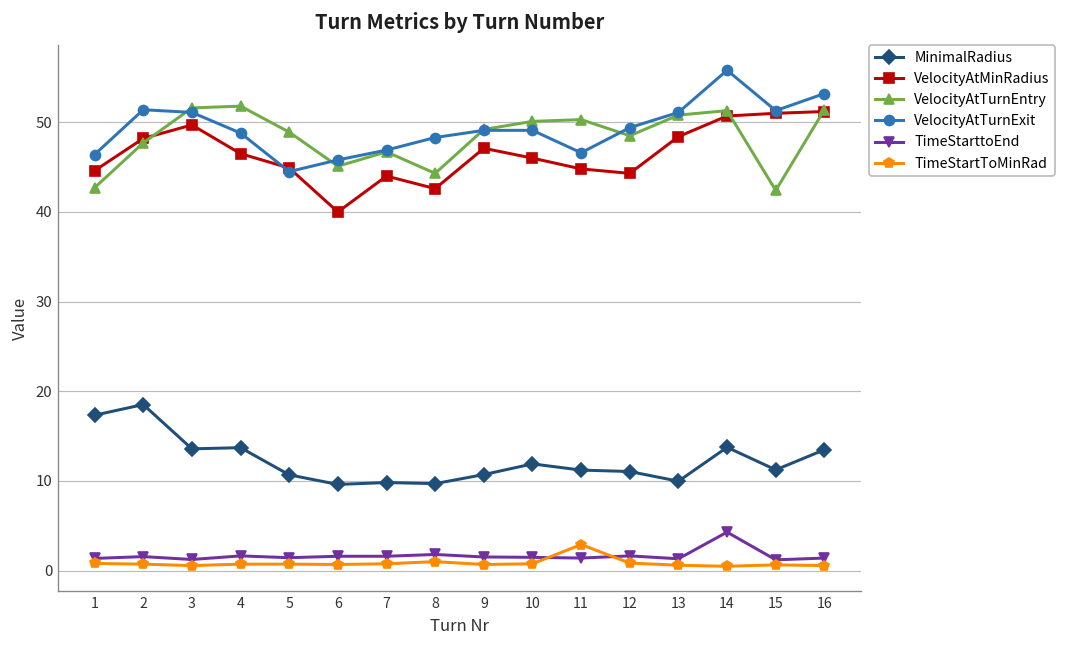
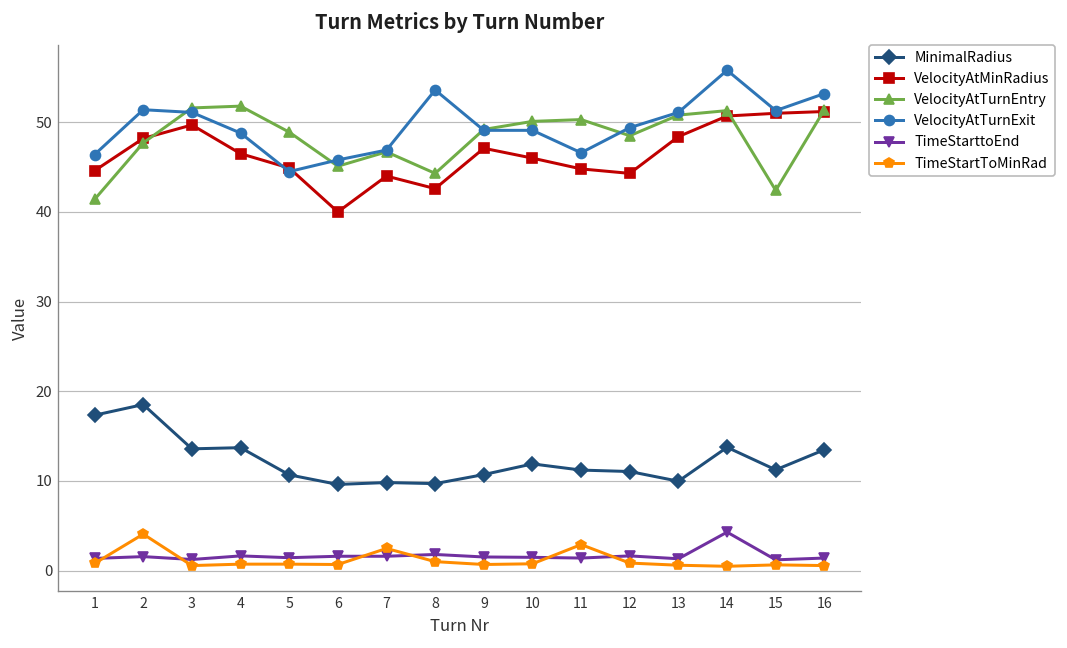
VelocityAtTurnEntry, 1: 43 -> 41
TimeStartToMinRad, 2: 1 -> 4
TimeStartToMinRad, 7: 1 -> 2
VelocityAtTurnExit, 8: 48 -> 54
